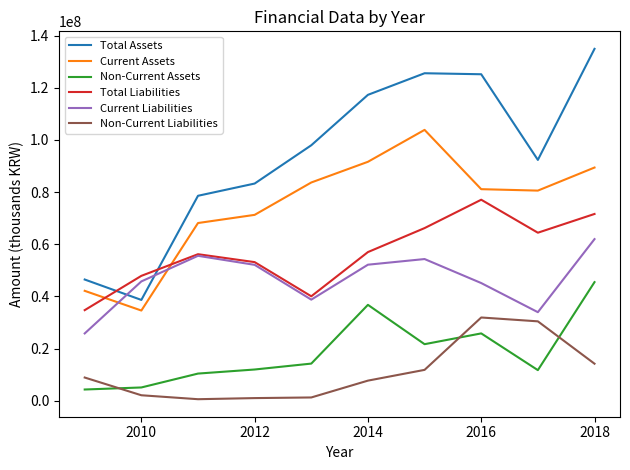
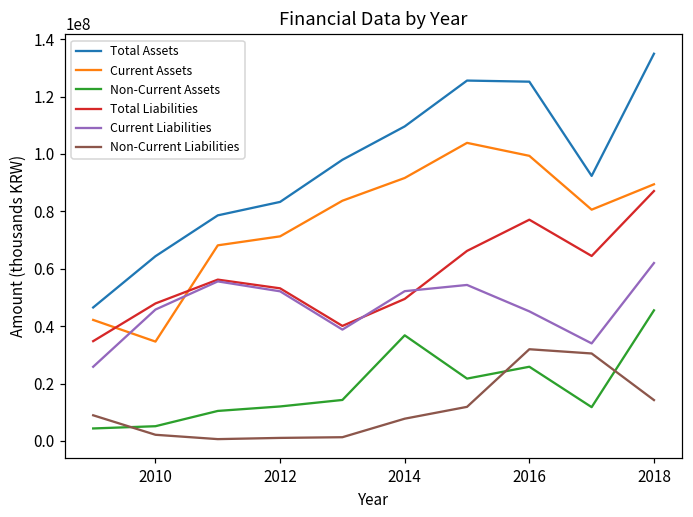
Total Assets, 2010: 39000000 -> 64000000
Total Assets, 2014: 117000000 -> 110000000
Total Liabilities, 2014: 57000000 -> 49000000
Current Assets, 2016: 81000000 -> 99000000
Total Liabilities, 2018: 72000000 -> 87000000
